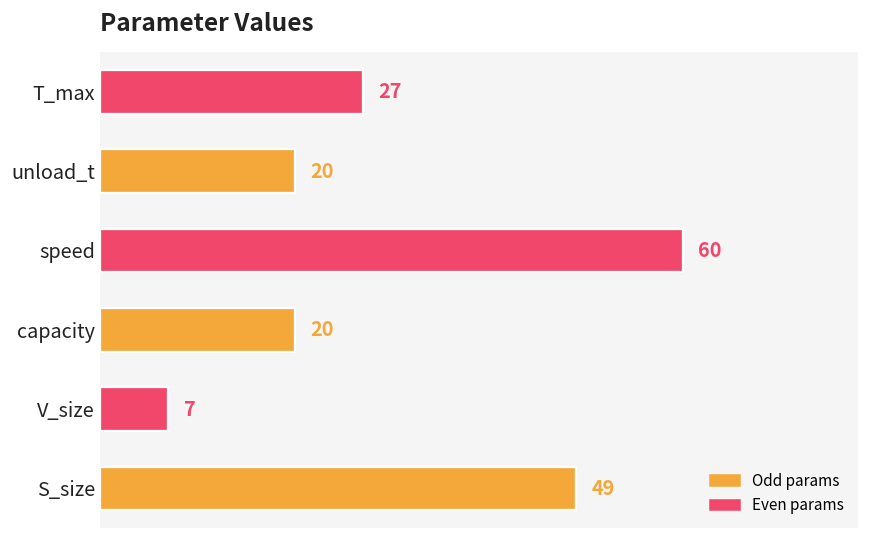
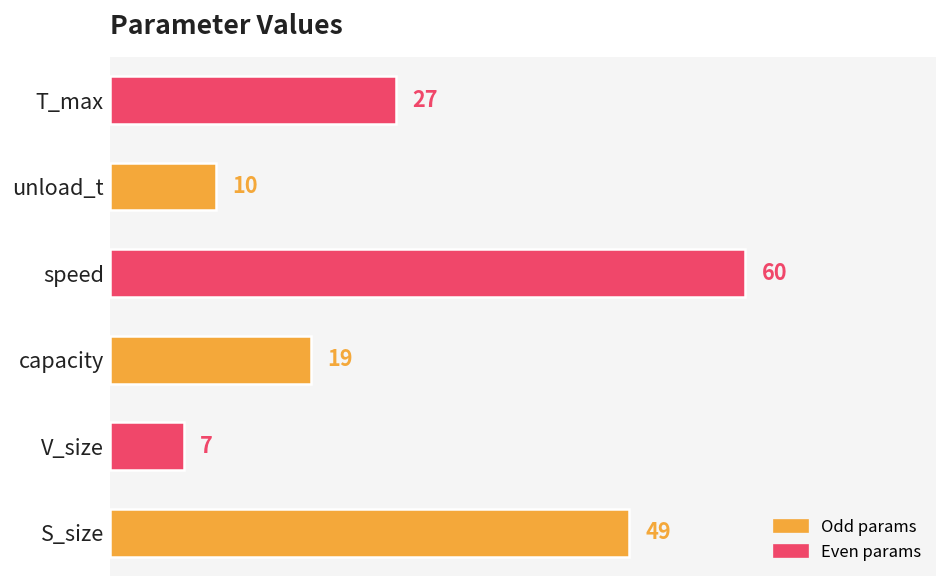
unload_t: 20 -> 10
capacity: 20 -> 19
